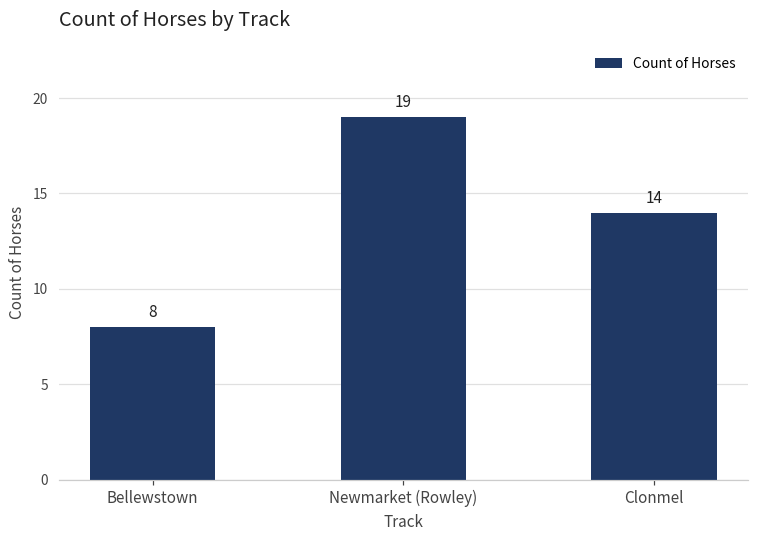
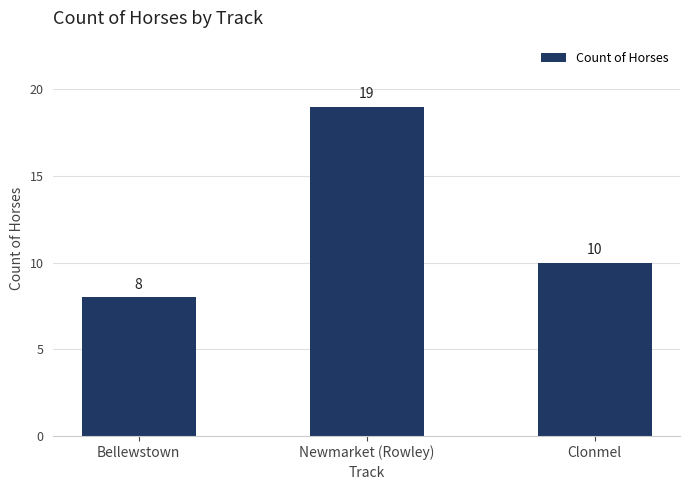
Clonmel: 14 -> 10
